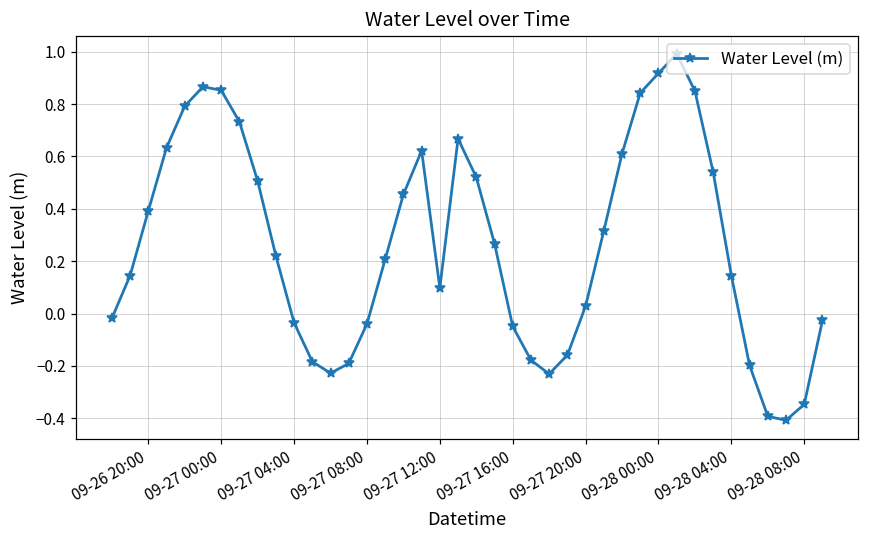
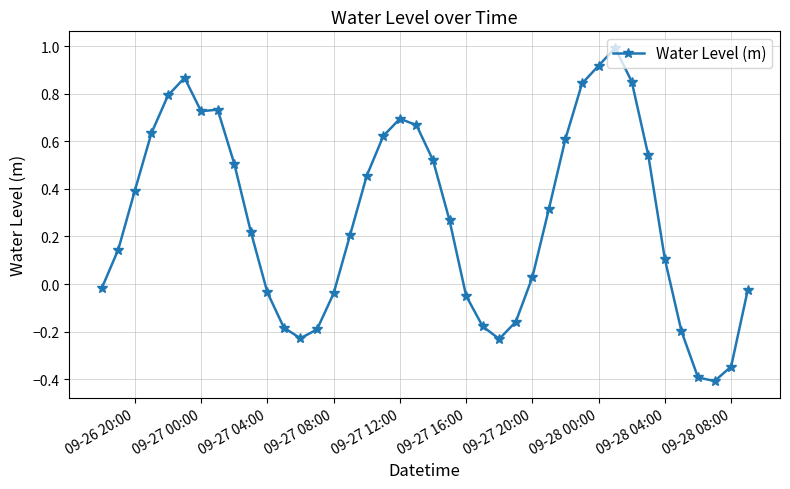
09-27 00:00: 0.85 -> 0.73
09-27 12:00: 0.10 -> 0.69
09-28 04:00: 0.14 -> 0.10
